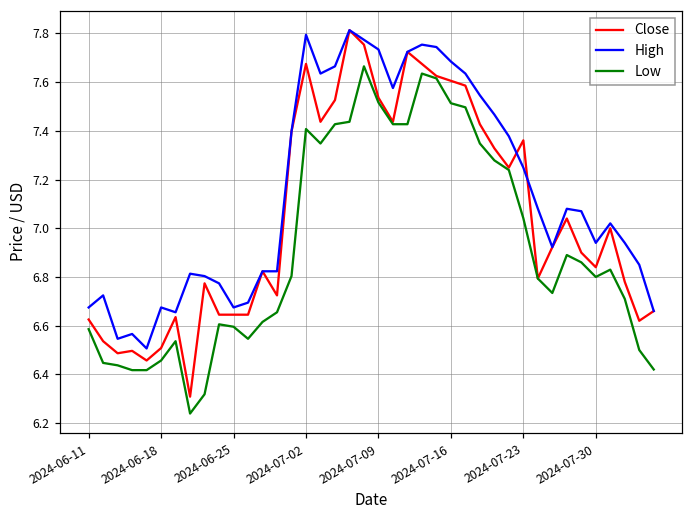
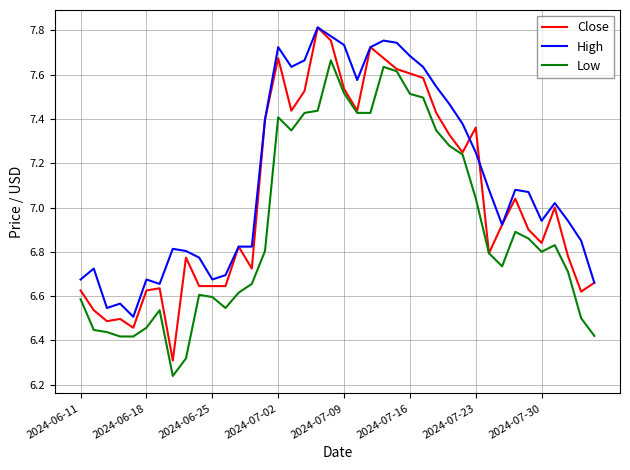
Close, 2024-06-18: 6.51 -> 6.63
High, 2024-07-02: 7.79 -> 7.72
